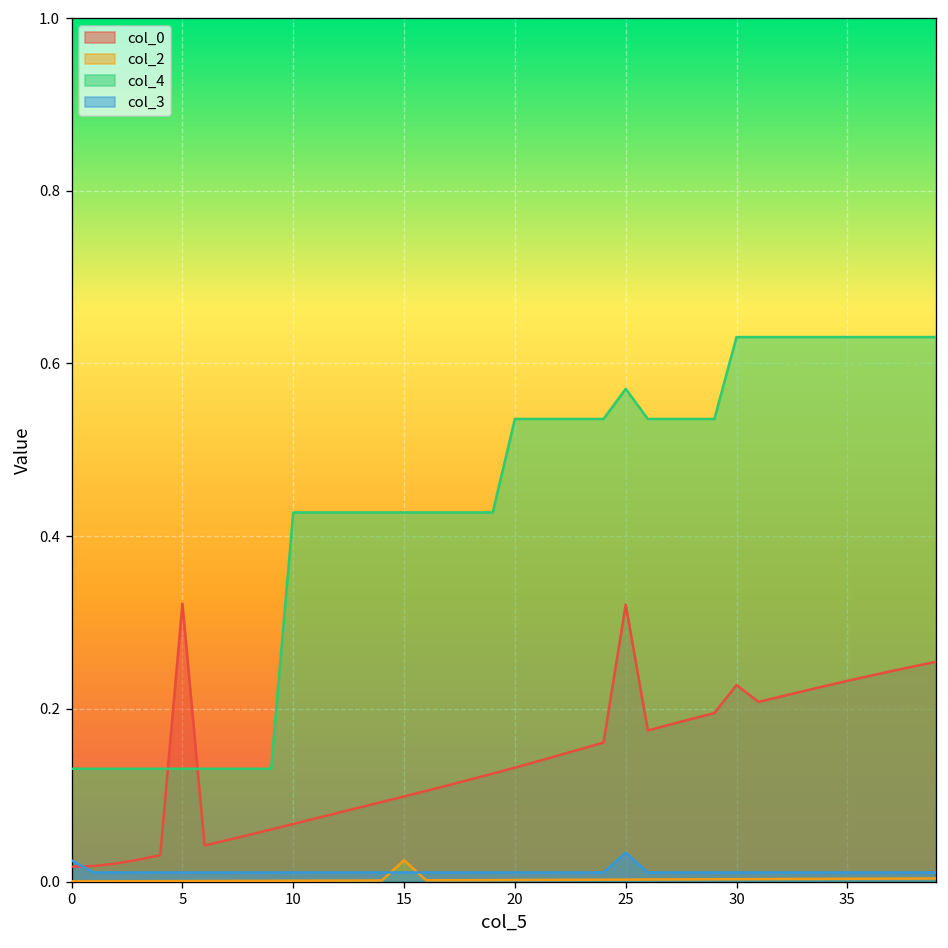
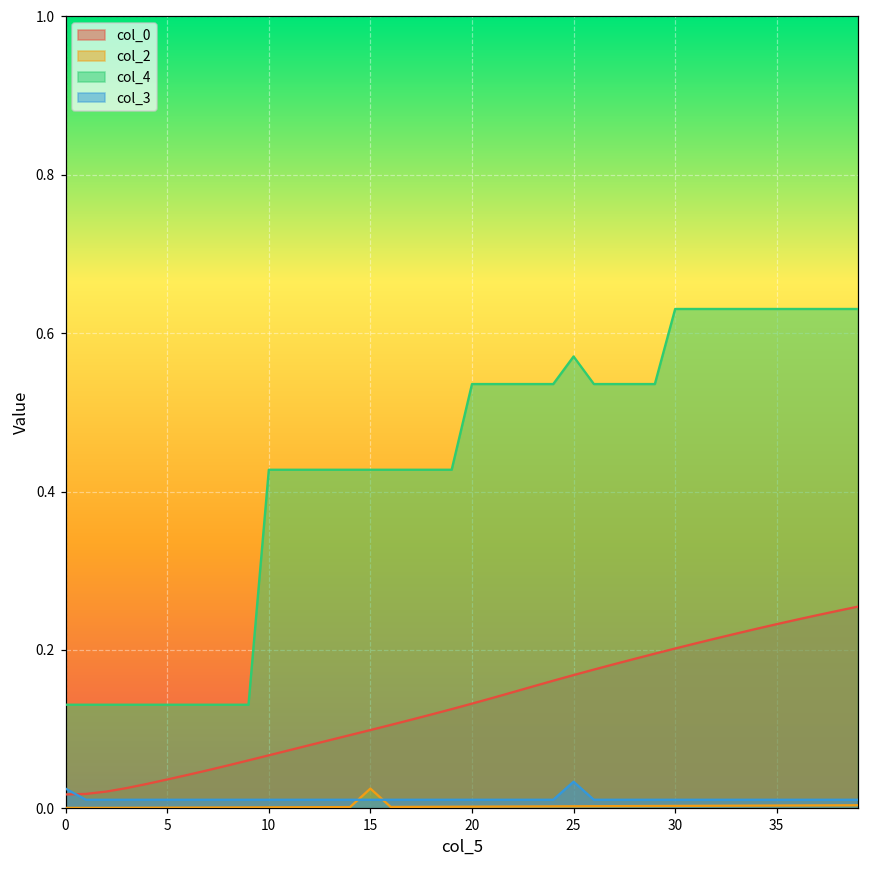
col_0, 5: 0.32 -> 0.04
col_0, 25: 0.32 -> 0.17
col_0, 30: 0.23 -> 0.20
